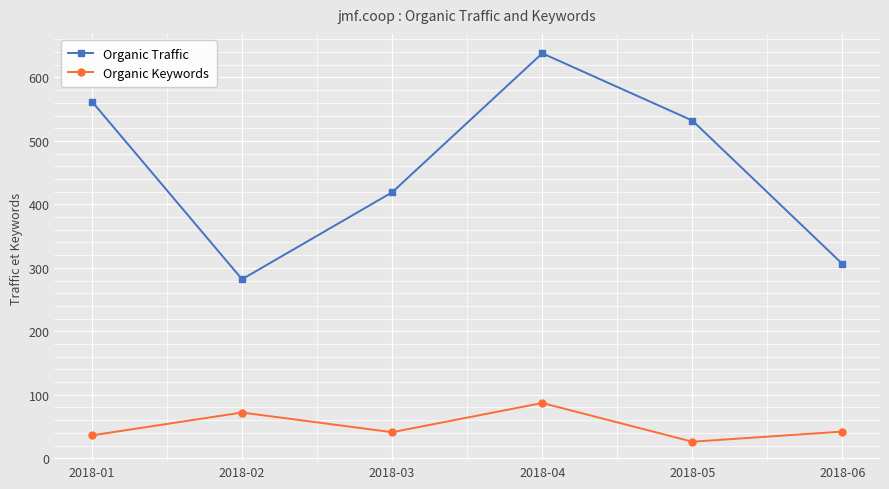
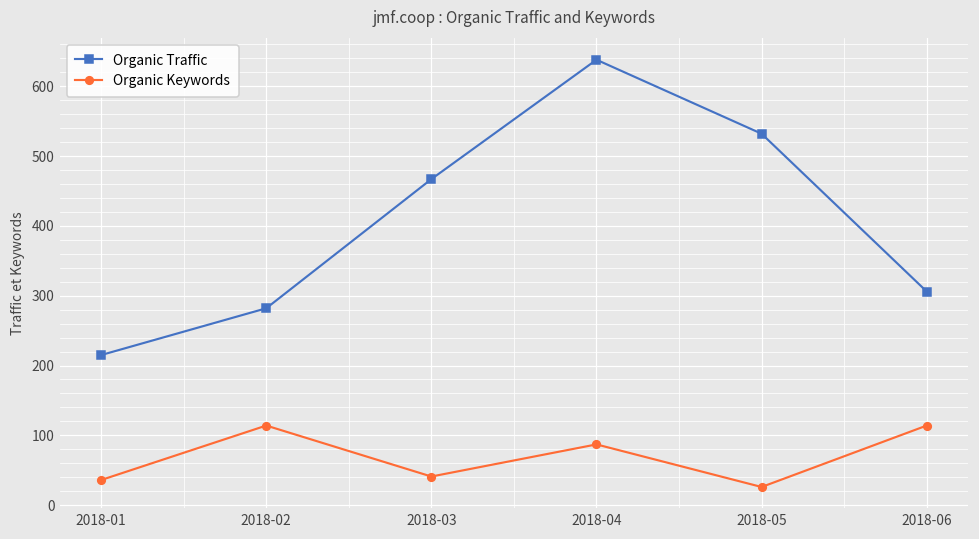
Organic Traffic, 2018-01: 560 -> 220
Organic Keywords, 2018-02: 70 -> 110
Organic Traffic, 2018-03: 420 -> 470
Organic Keywords, 2018-06: 40 -> 110
